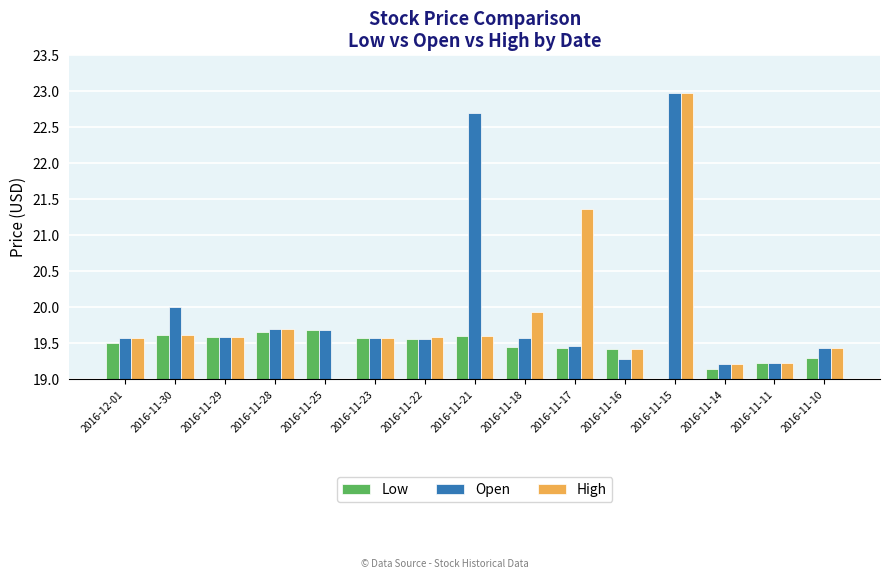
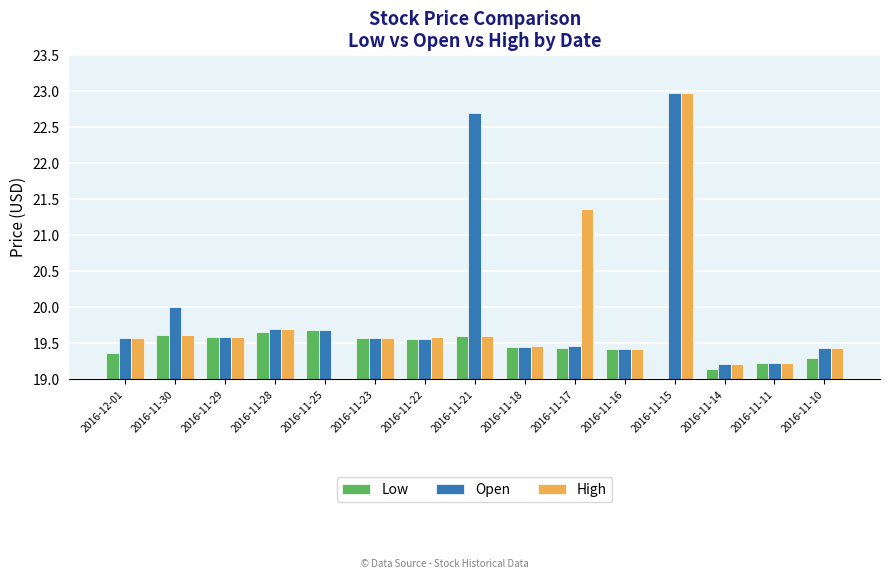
Low, 2016-12-01: 19.5 -> 19.4
Open, 2016-11-18: 19.6 -> 19.5
High, 2016-11-18: 19.9 -> 19.5
Open, 2016-11-16: 19.3 -> 19.4
